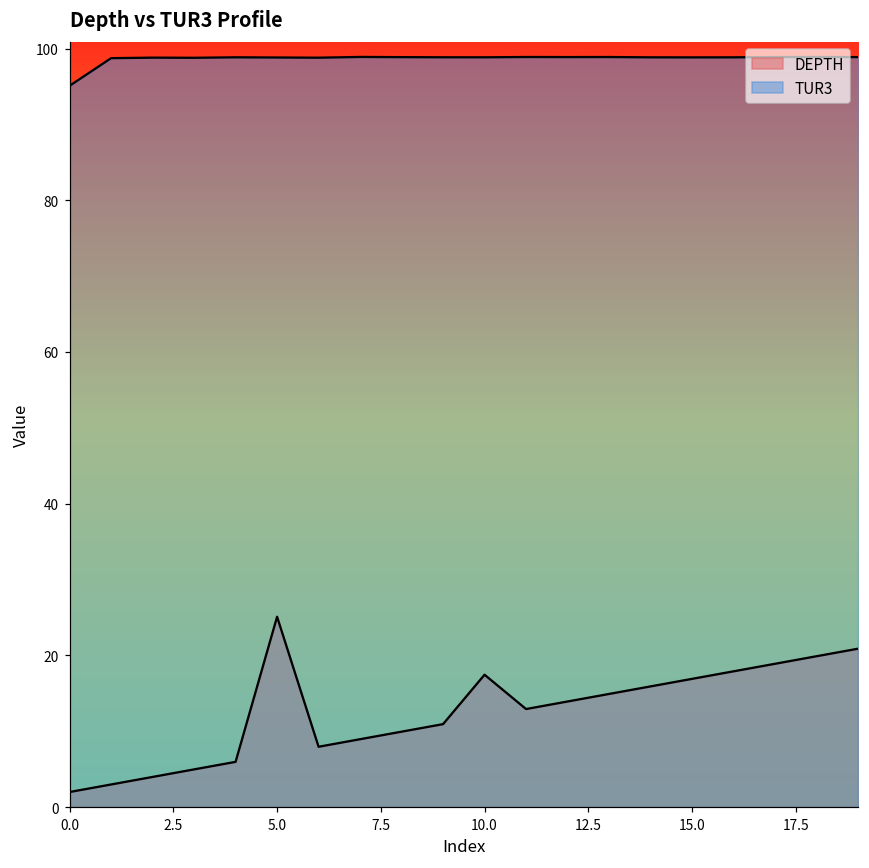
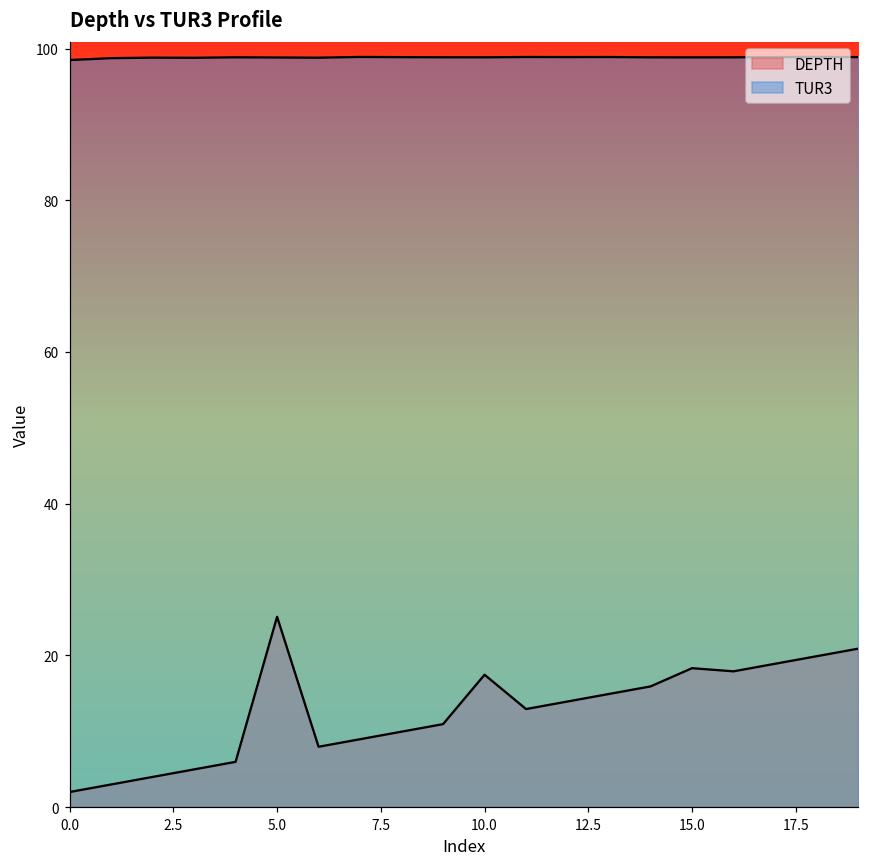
TUR3, 0.0: 95 -> 98
DEPTH, 15.0: 17 -> 18
